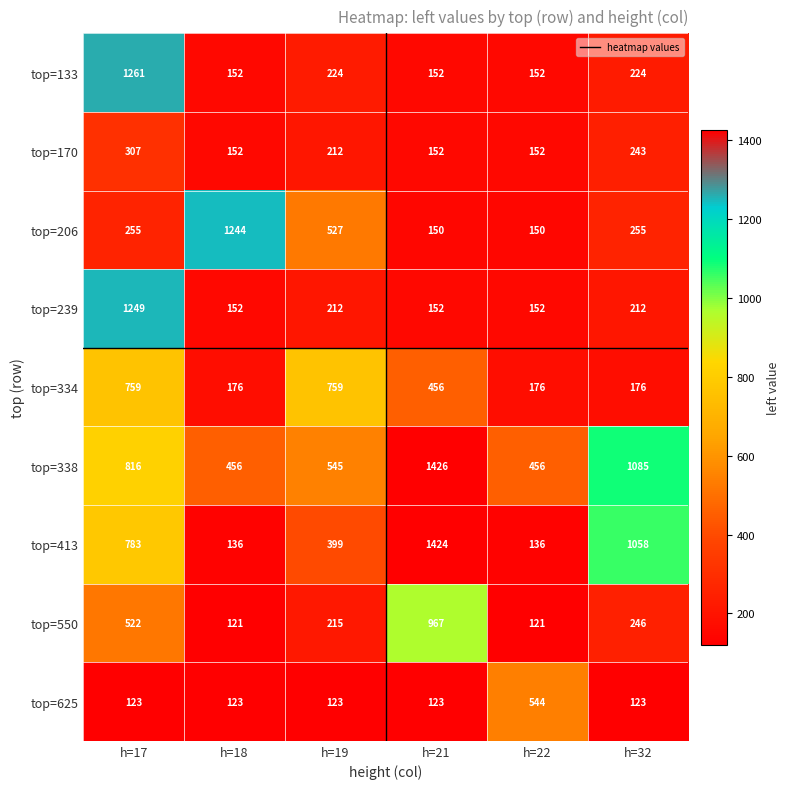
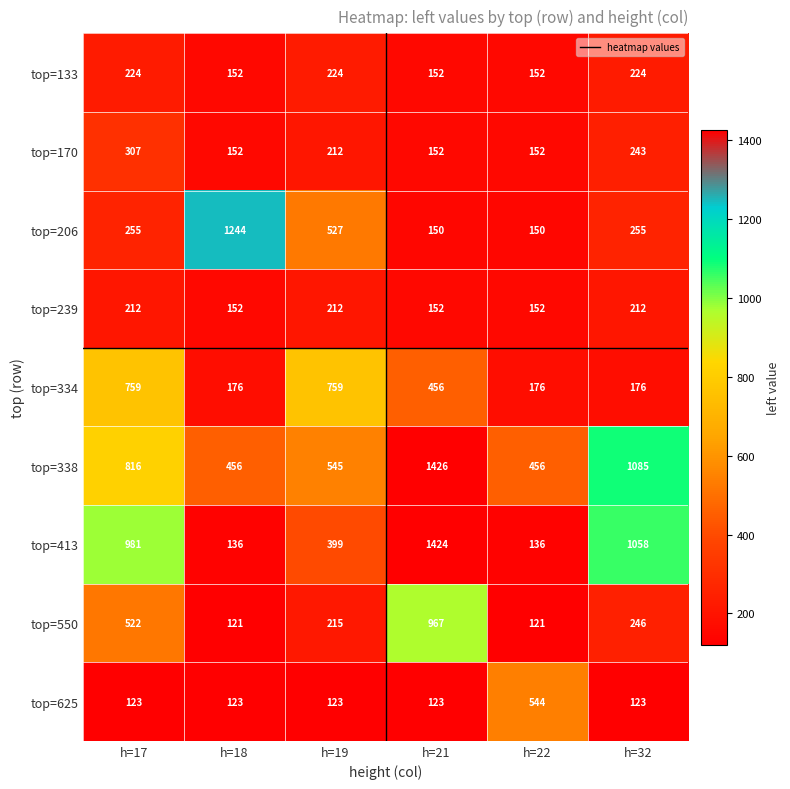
top=133, h=17: 1261 -> 224
top=239, h=17: 1249 -> 212
top=413, h=17: 783 -> 981
